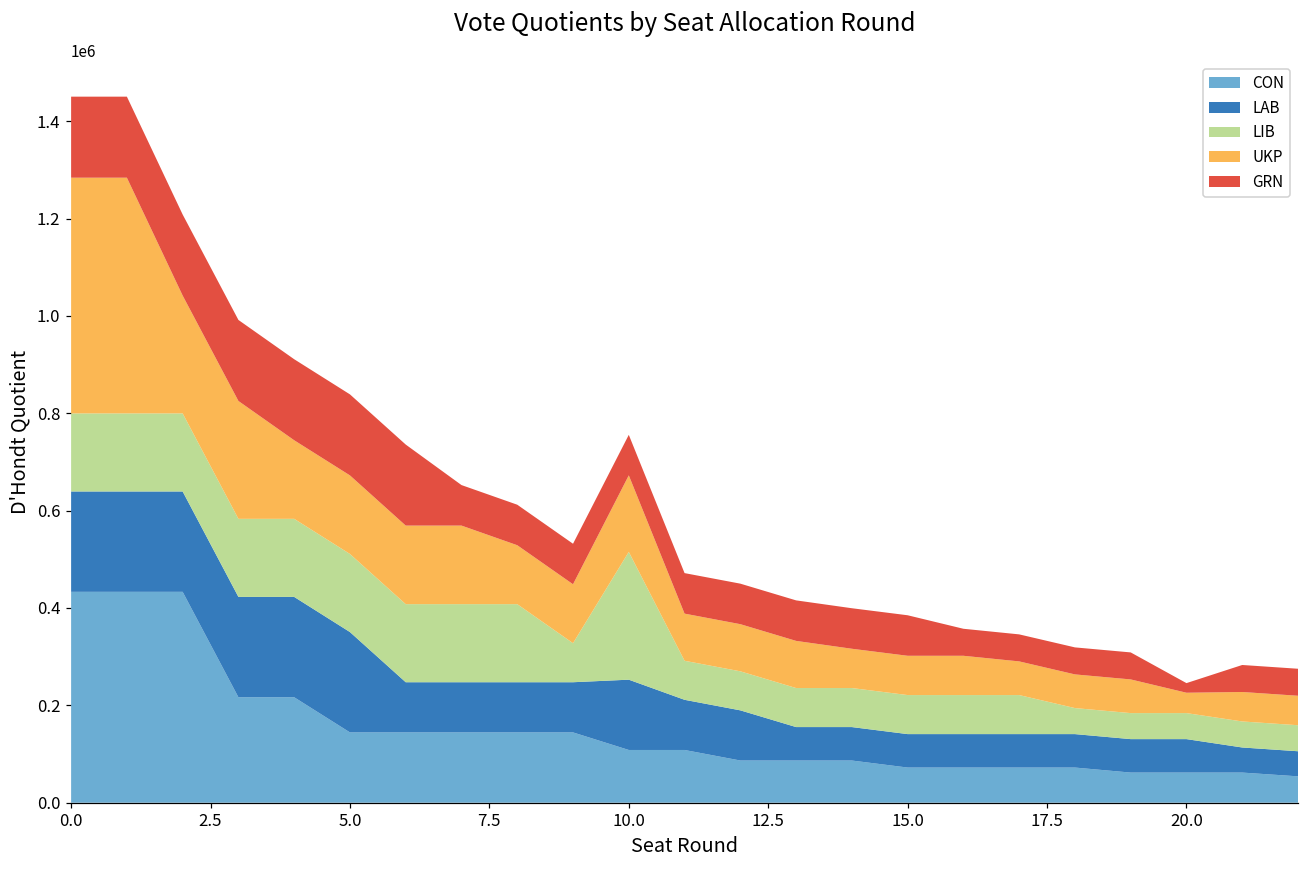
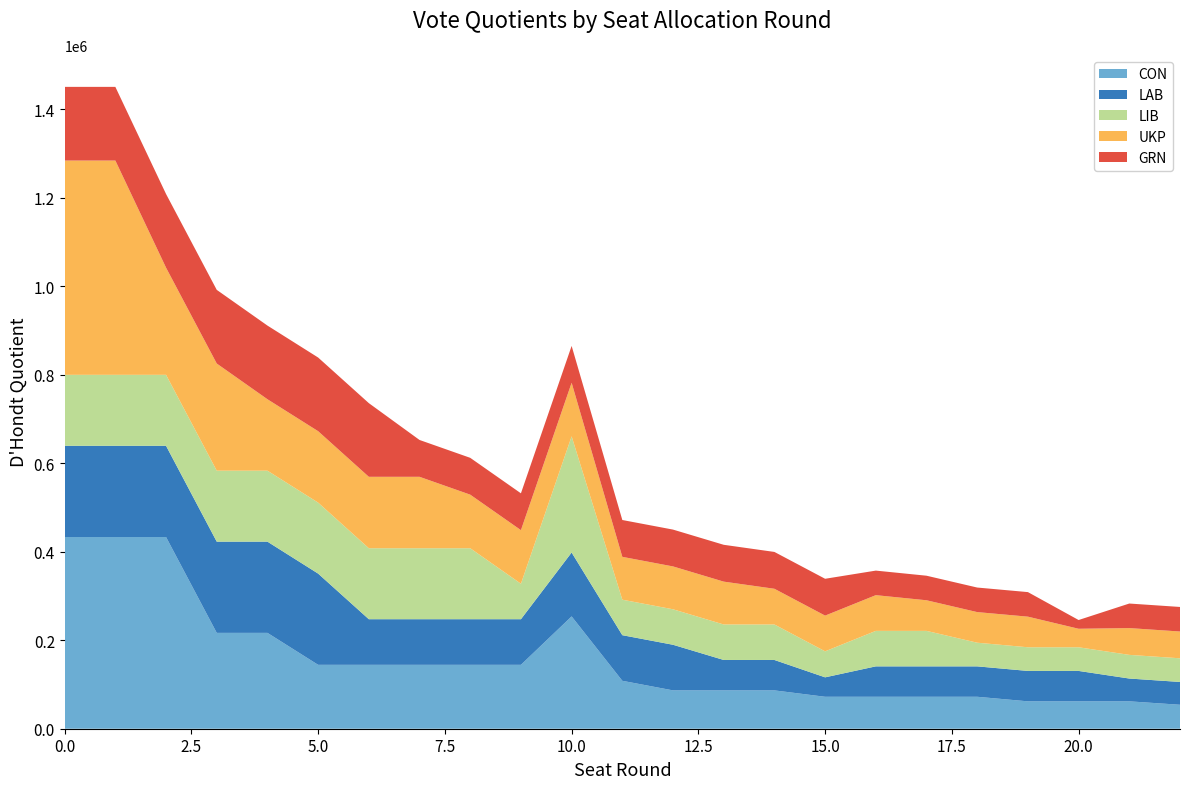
CON, 10.0: 110000 -> 250000
UKP, 10.0: 160000 -> 120000
LAB, 15.0: 70000 -> 40000
LIB, 15.0: 80000 -> 60000
